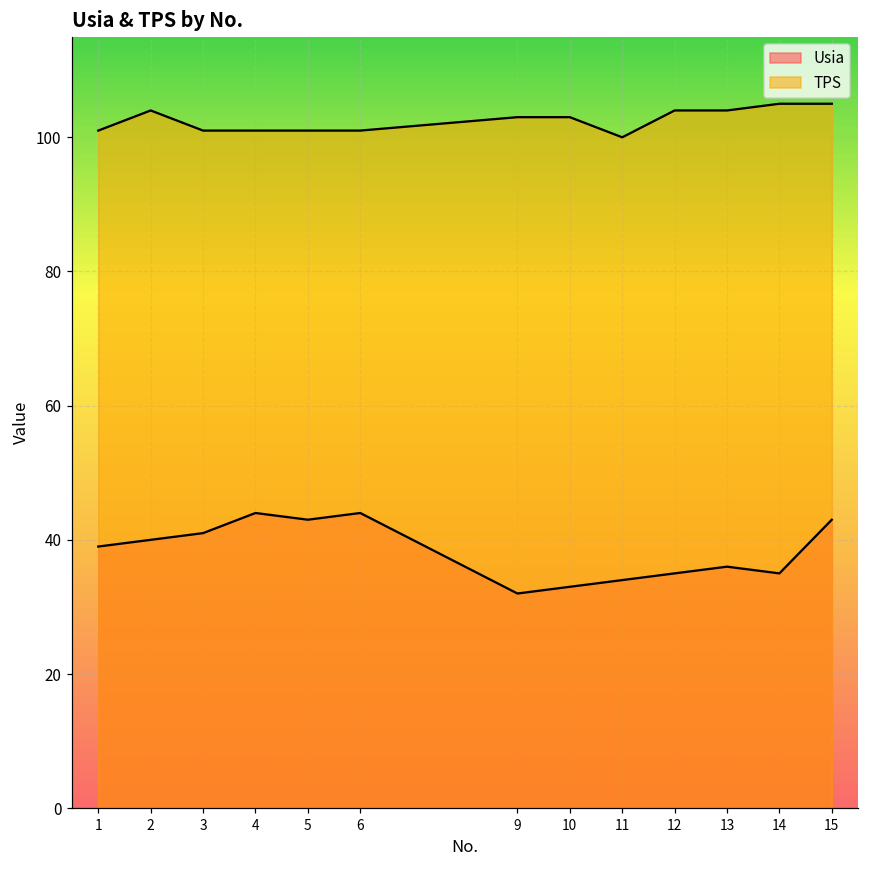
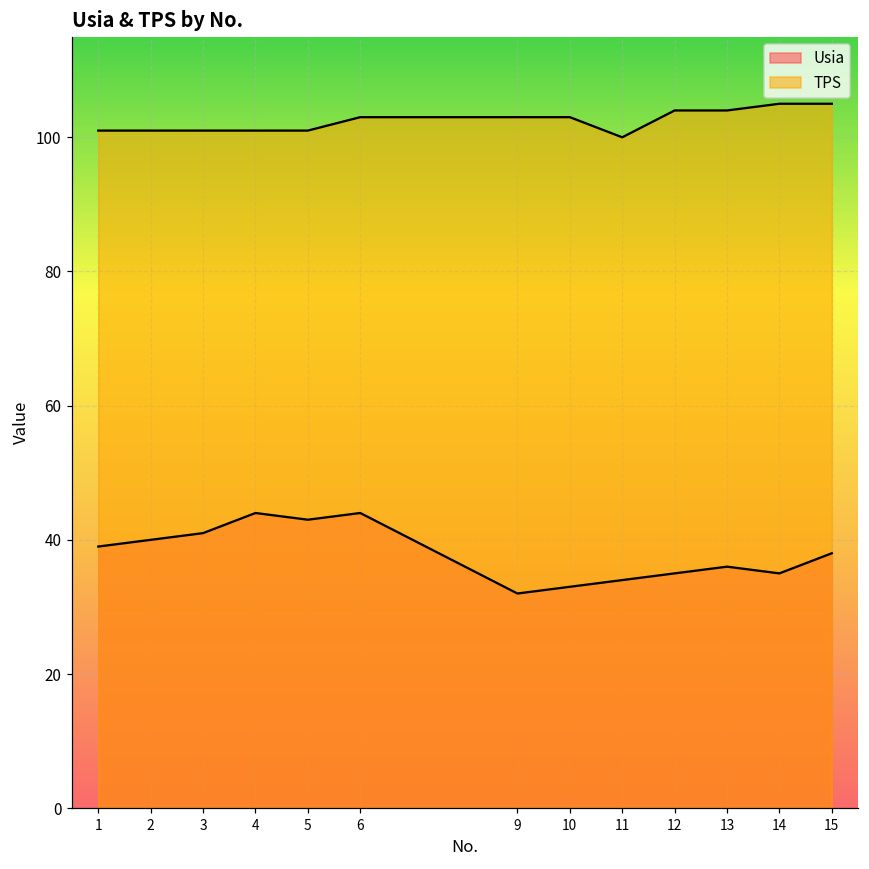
TPS, 2: 104 -> 101
TPS, 6: 101 -> 103
Usia, 15: 43 -> 38
